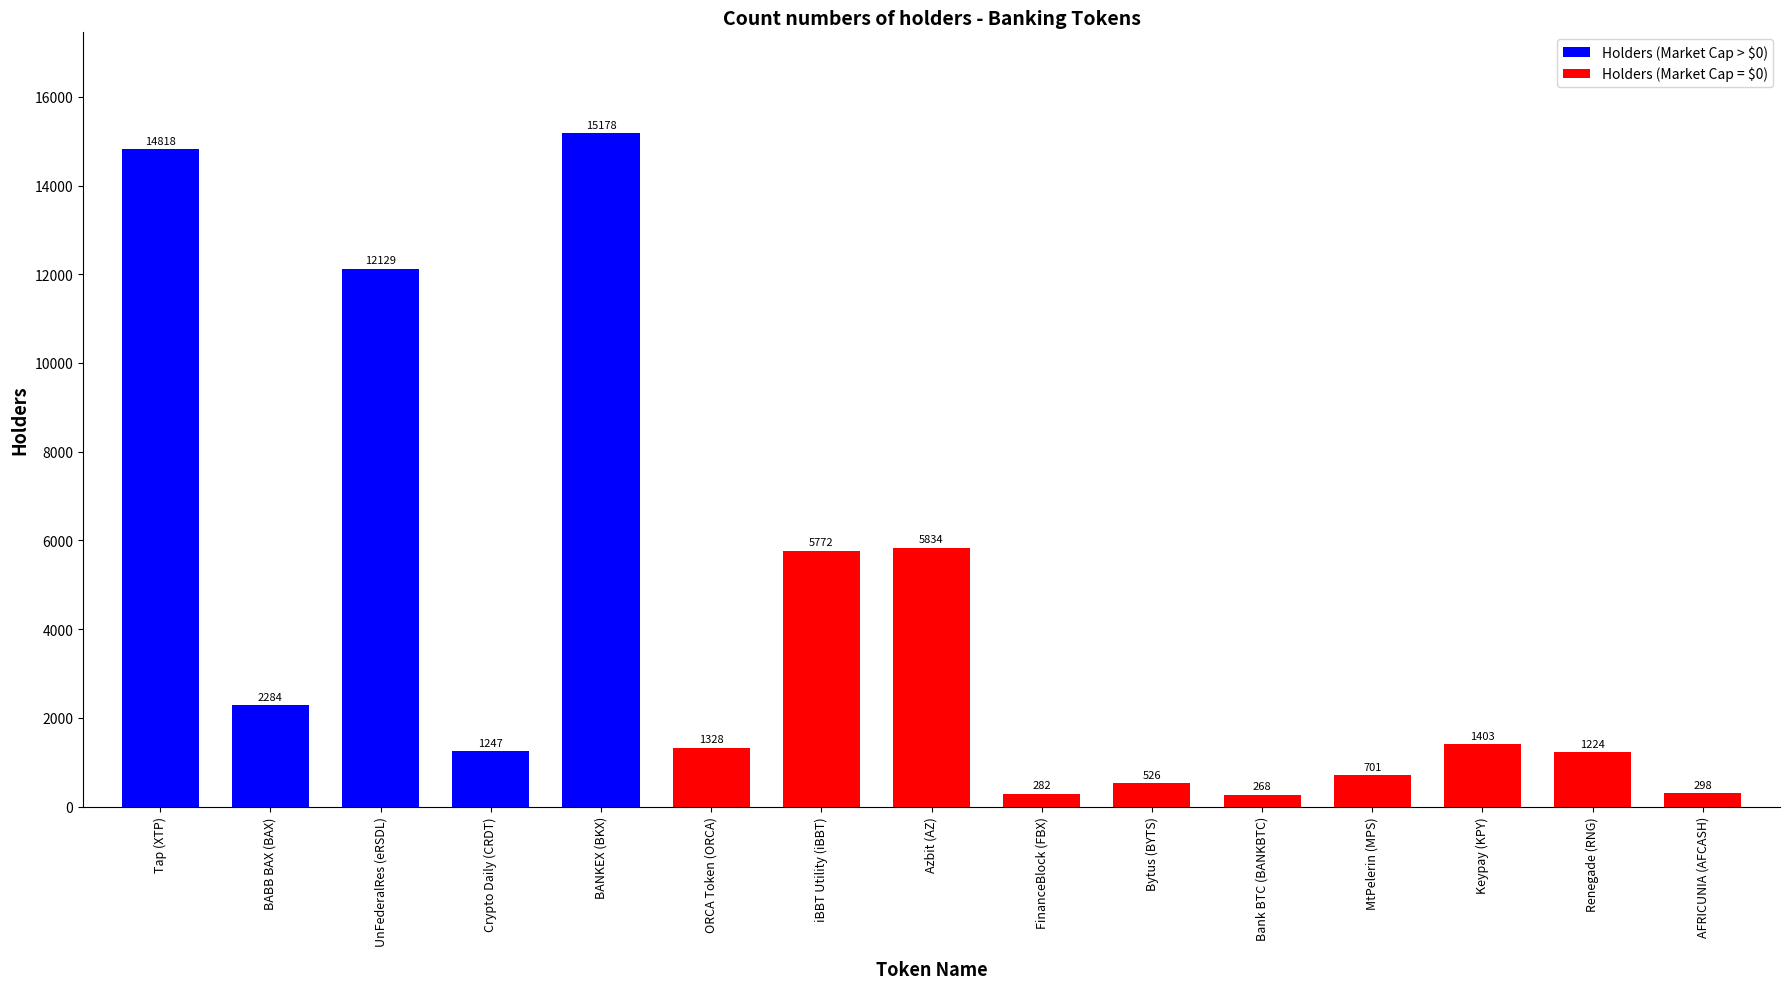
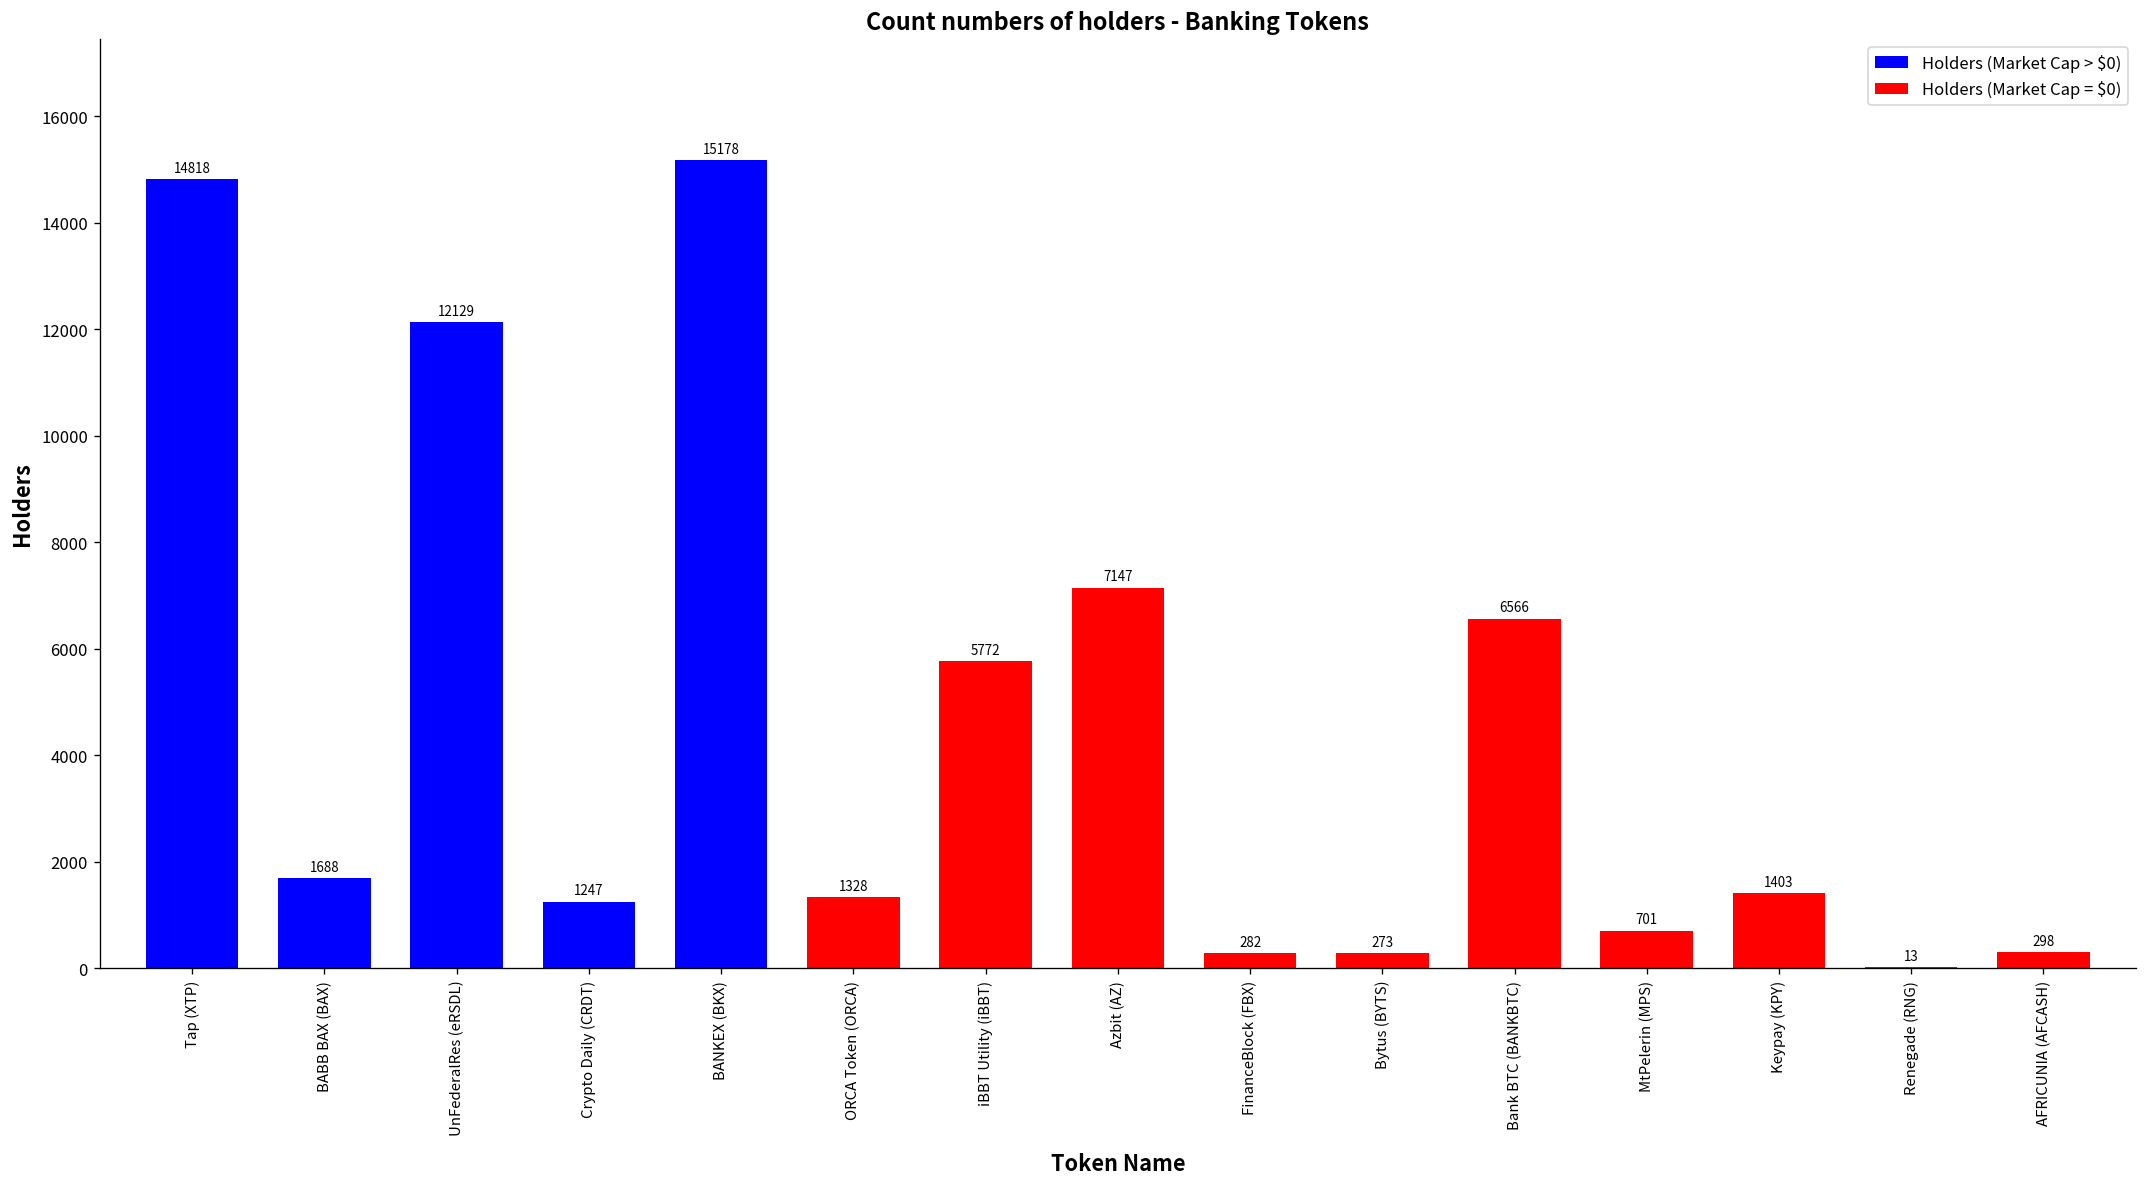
BABB BAX (BAX): 2284 -> 1688
Azbit (AZ): 5834 -> 7147
Bytus (BYTS): 526 -> 273
Bank BTC (BANKBTC): 268 -> 6566
Renegade (RNG): 1224 -> 13
